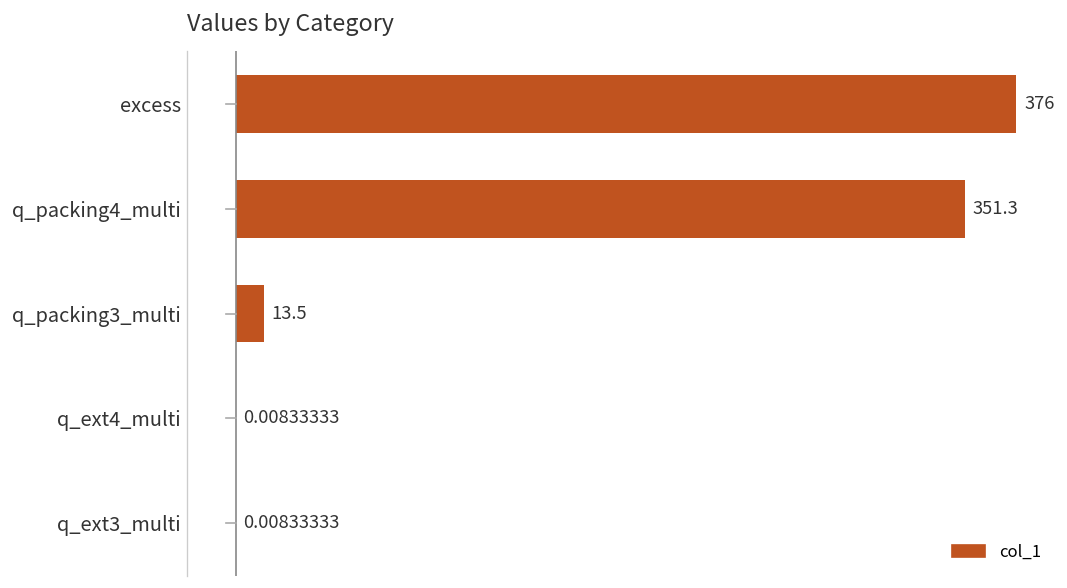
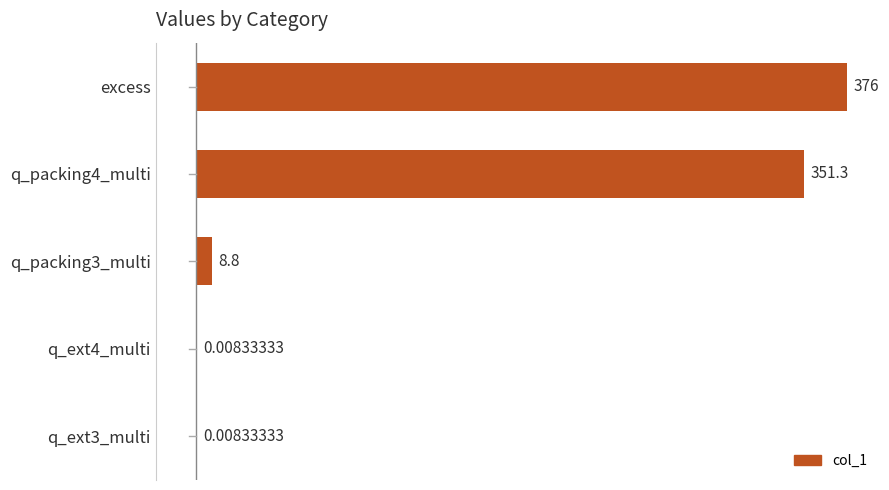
col_1, q_packing3_multi: 13.5 -> 8.8
